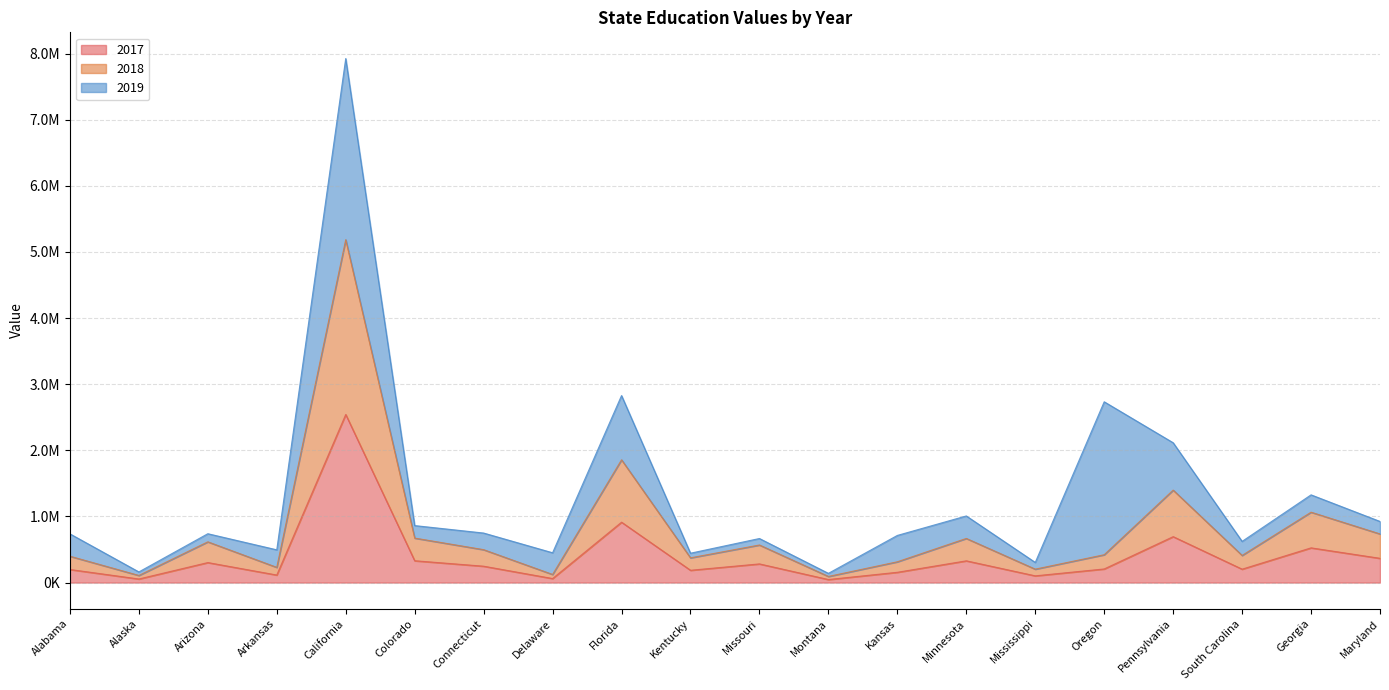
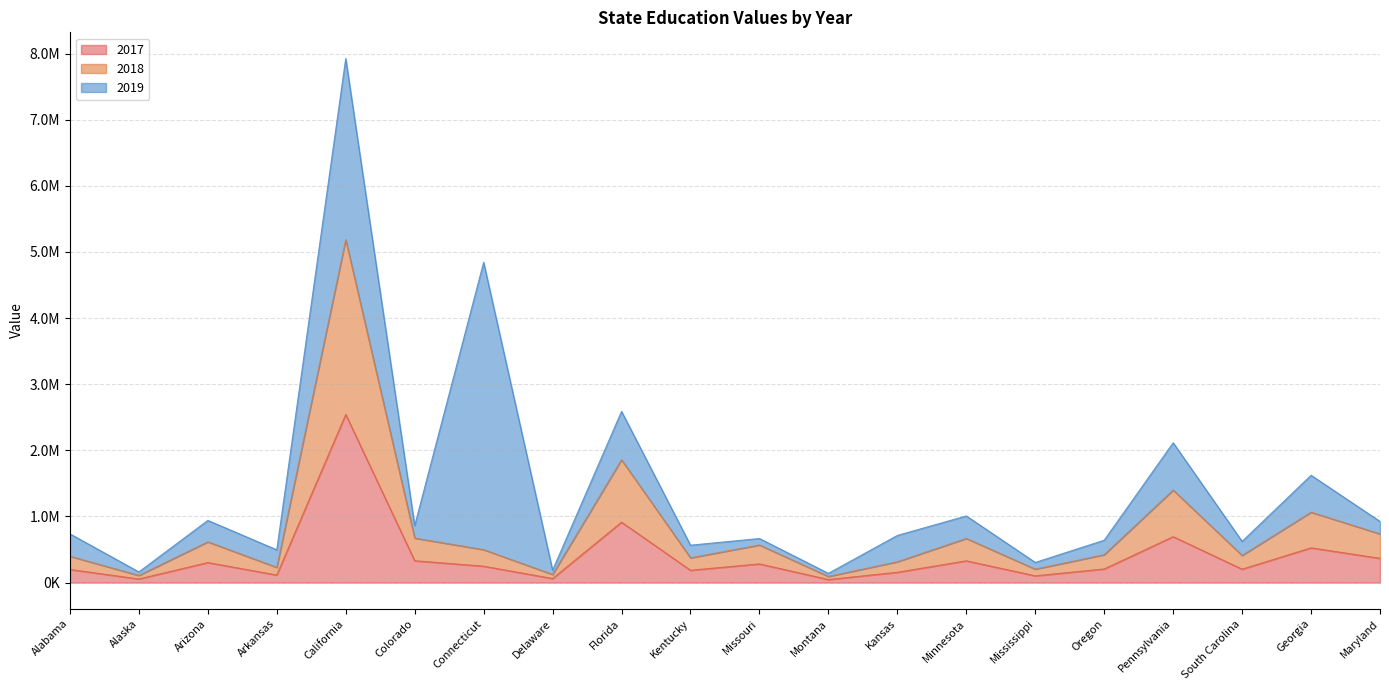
2019, Arizona: 100000 -> 300000
2019, Connecticut: 300000 -> 4300000
2019, Delaware: 300000 -> 100000
2019, Florida: 1000000 -> 700000
2019, Kentucky: 100000 -> 200000
2019, Oregon: 2300000 -> 200000
2019, Georgia: 300000 -> 600000
